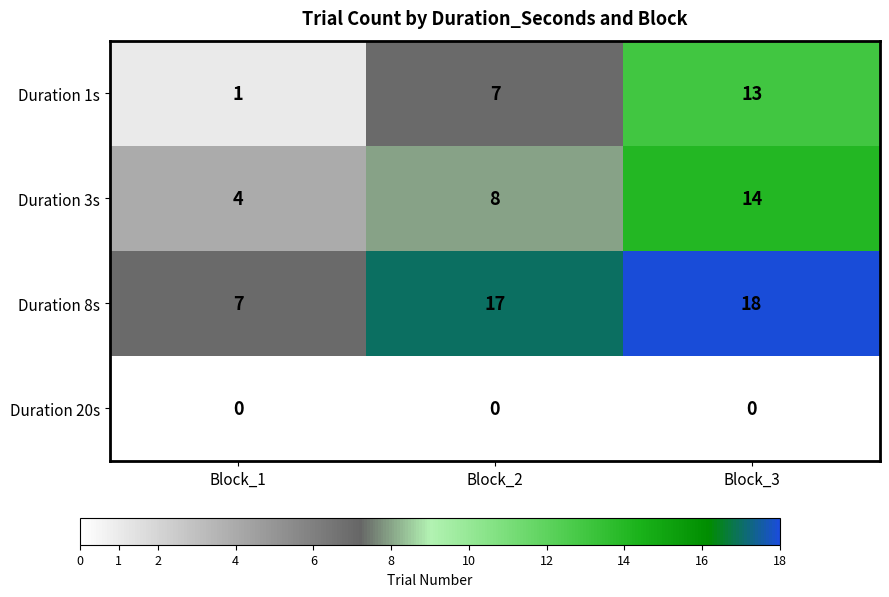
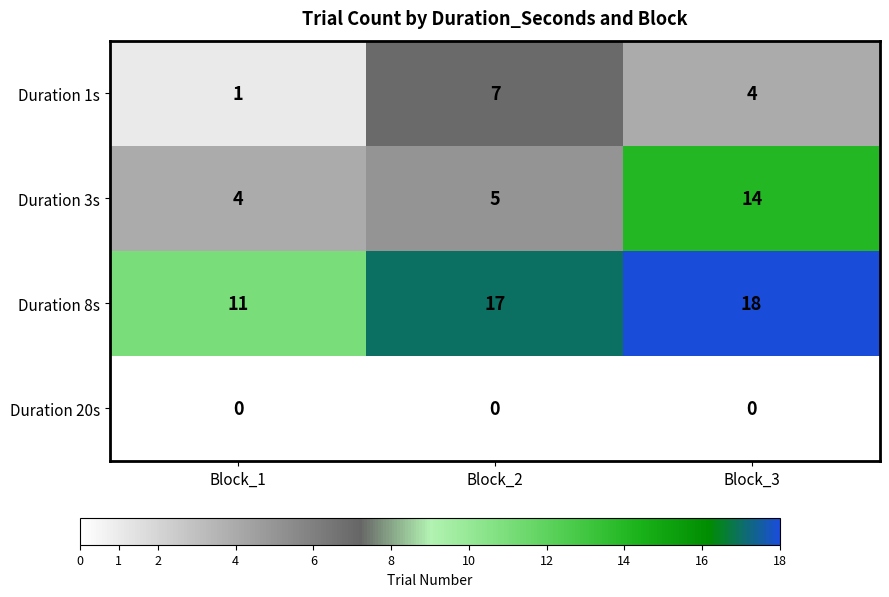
Duration 1s, Block_3: 13 -> 4
Duration 3s, Block_2: 8 -> 5
Duration 8s, Block_1: 7 -> 11
